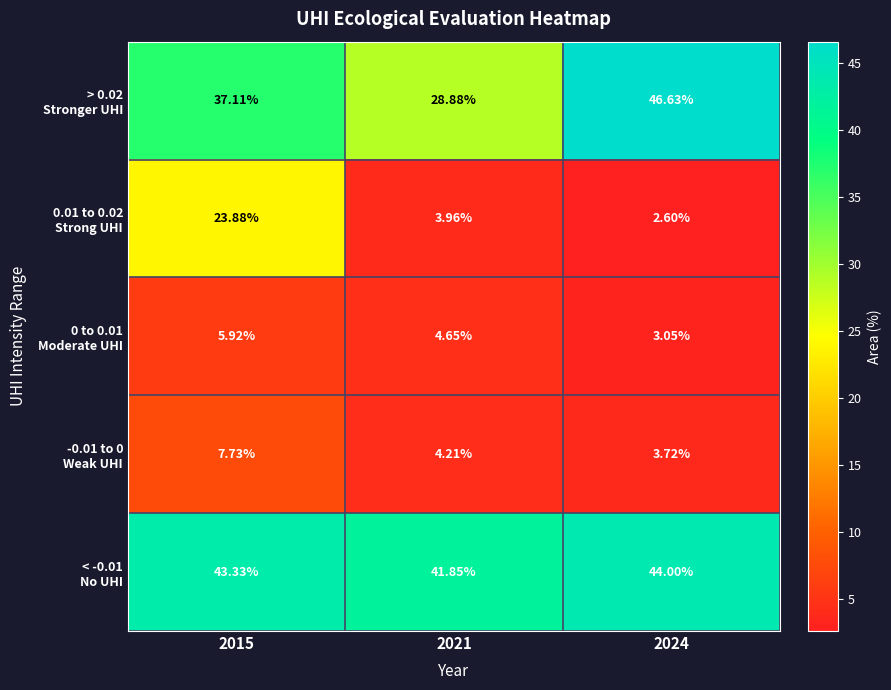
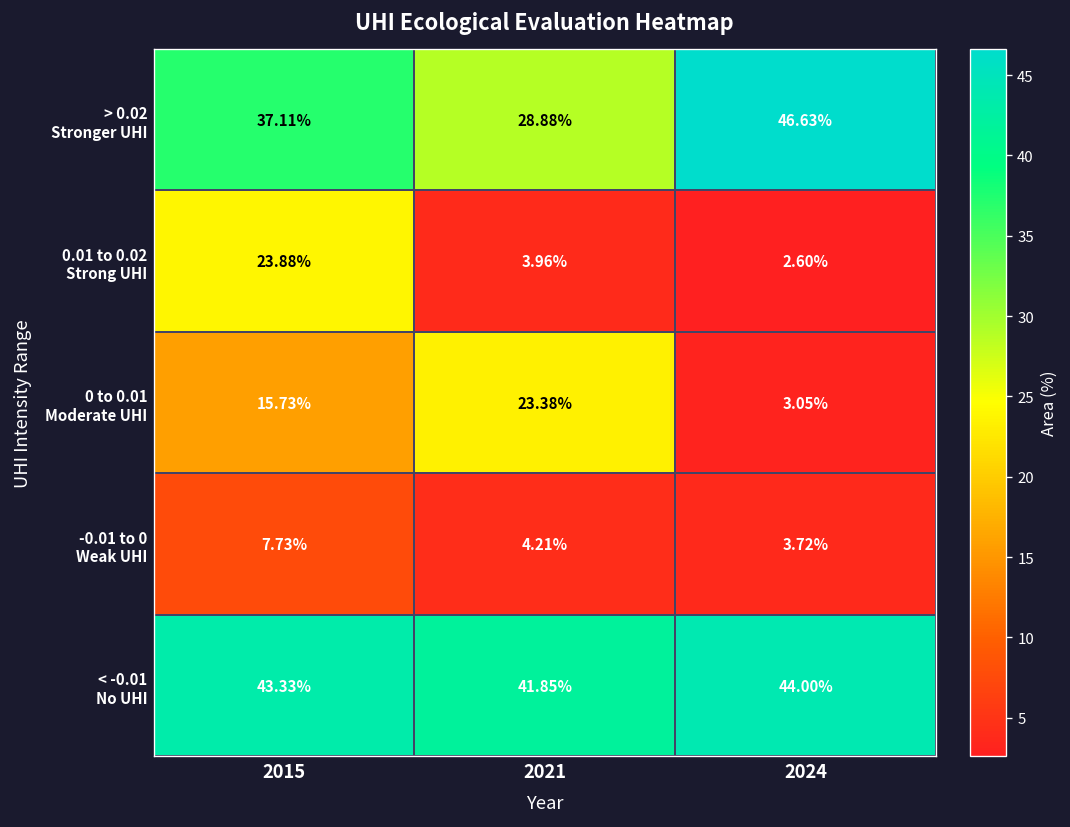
0 to 0.01 Moderate UHI, 2015: 5.92% -> 15.73%
0 to 0.01 Moderate UHI, 2021: 4.65% -> 23.38%
